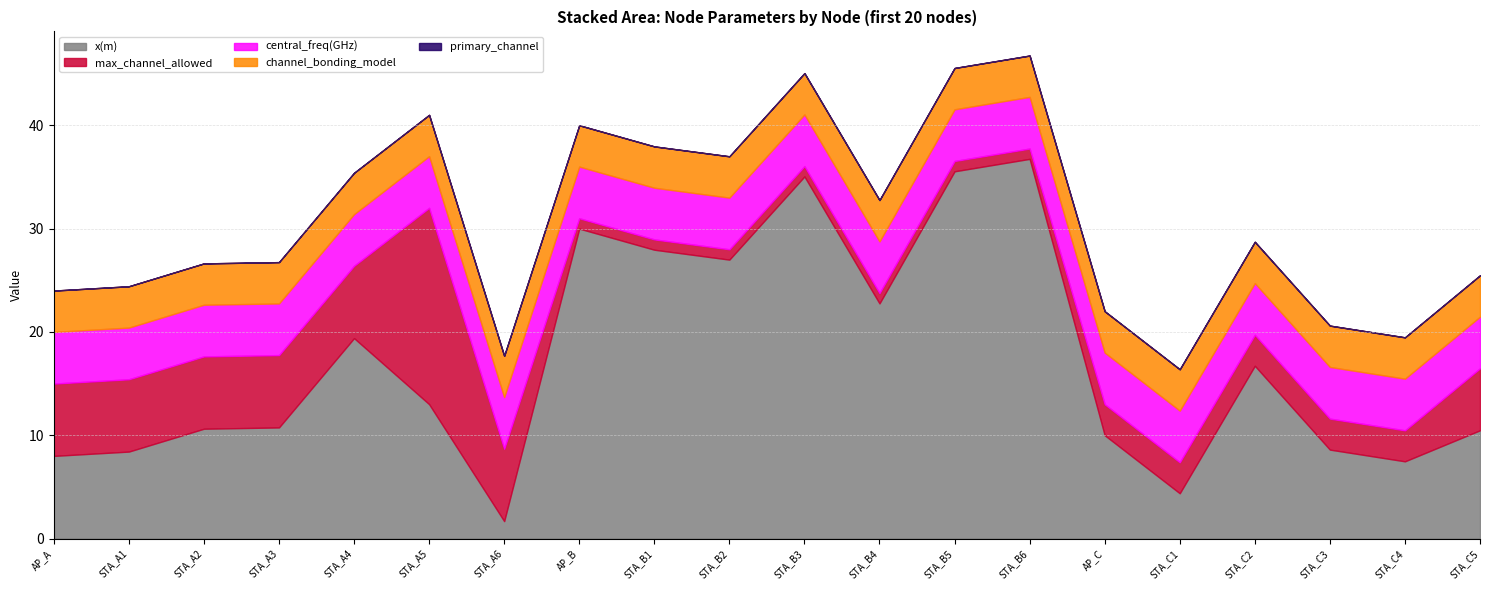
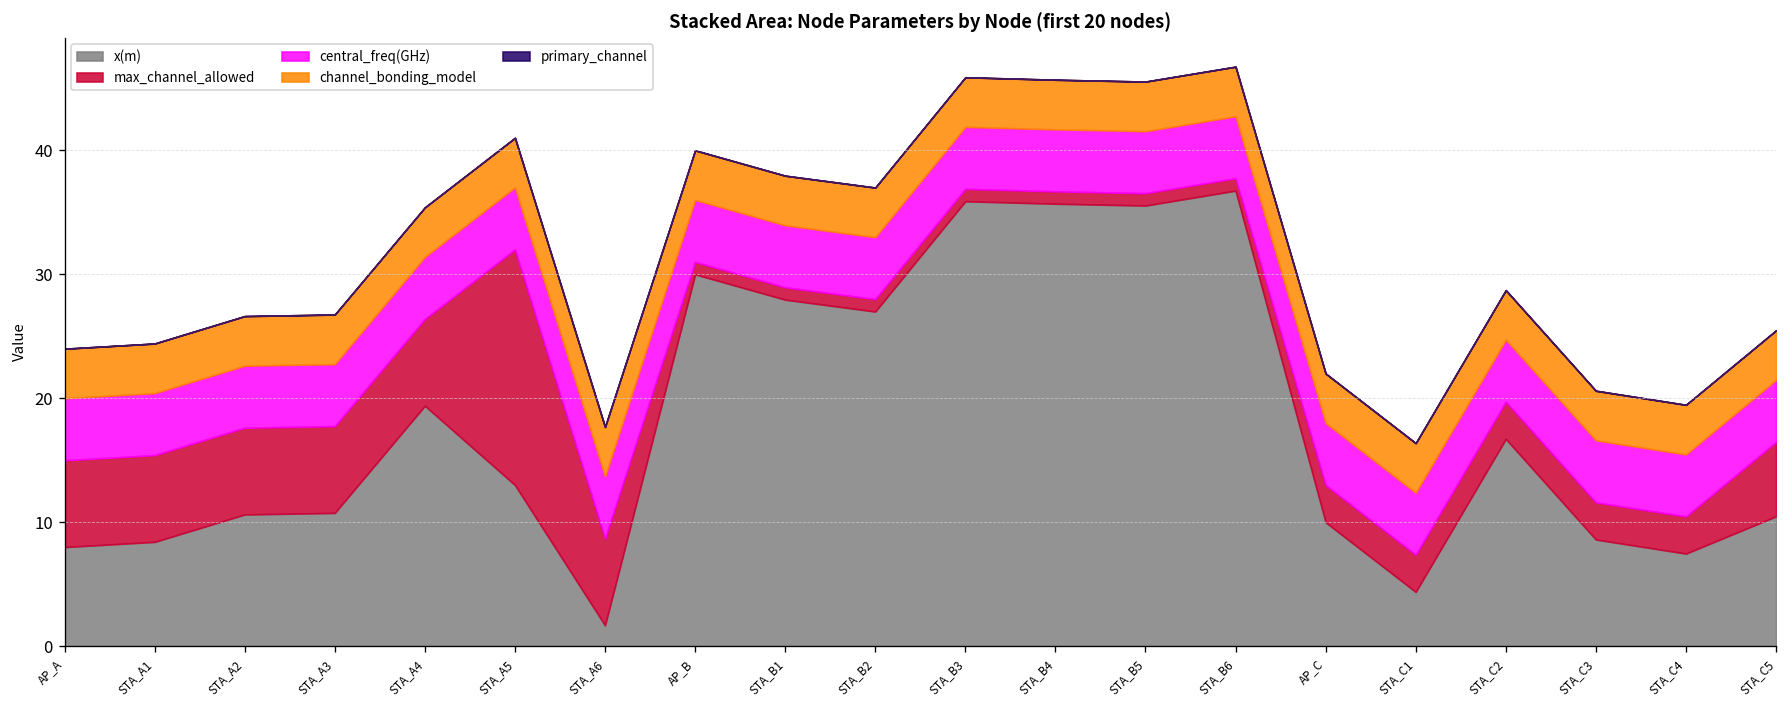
x(m), STA_B3: 35.0 -> 35.9
x(m), STA_B4: 22.8 -> 35.7
